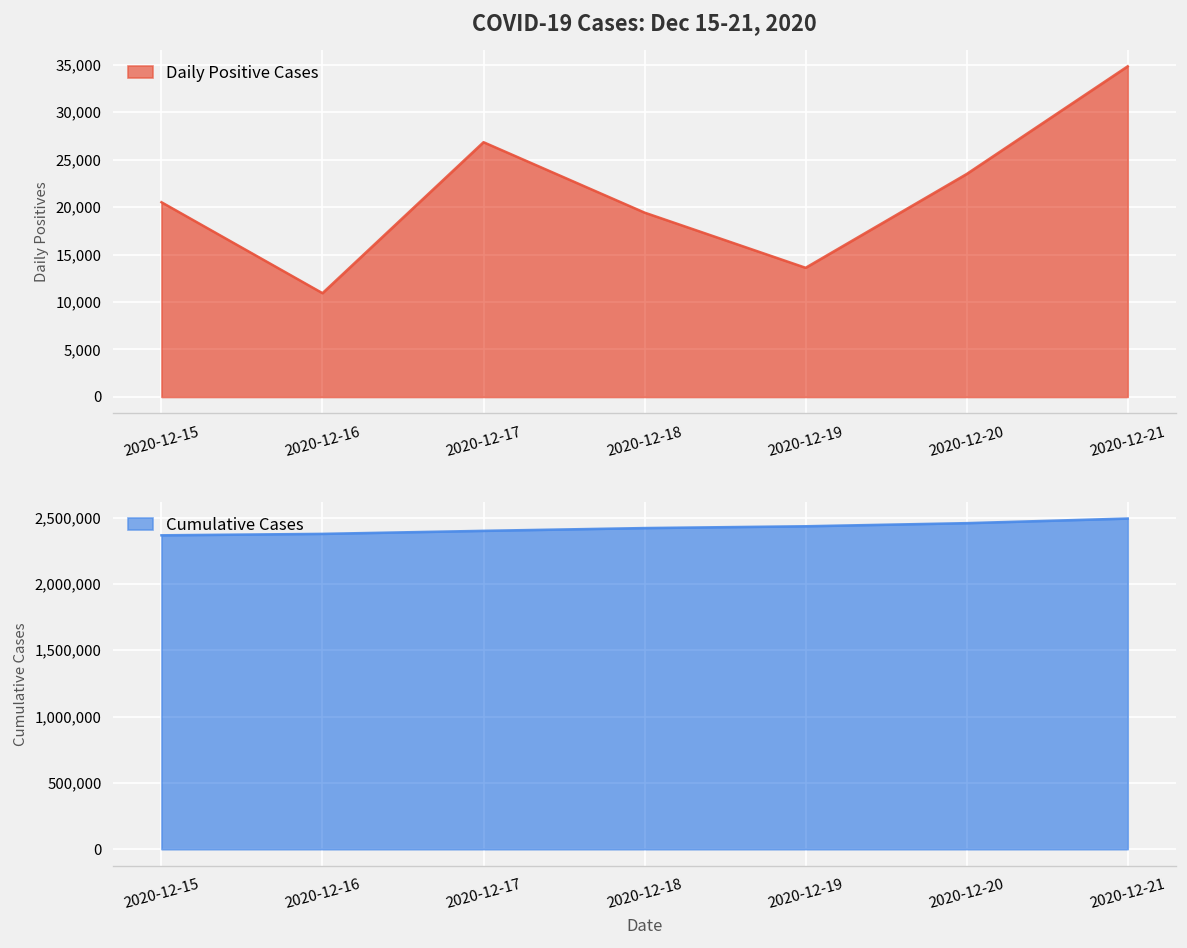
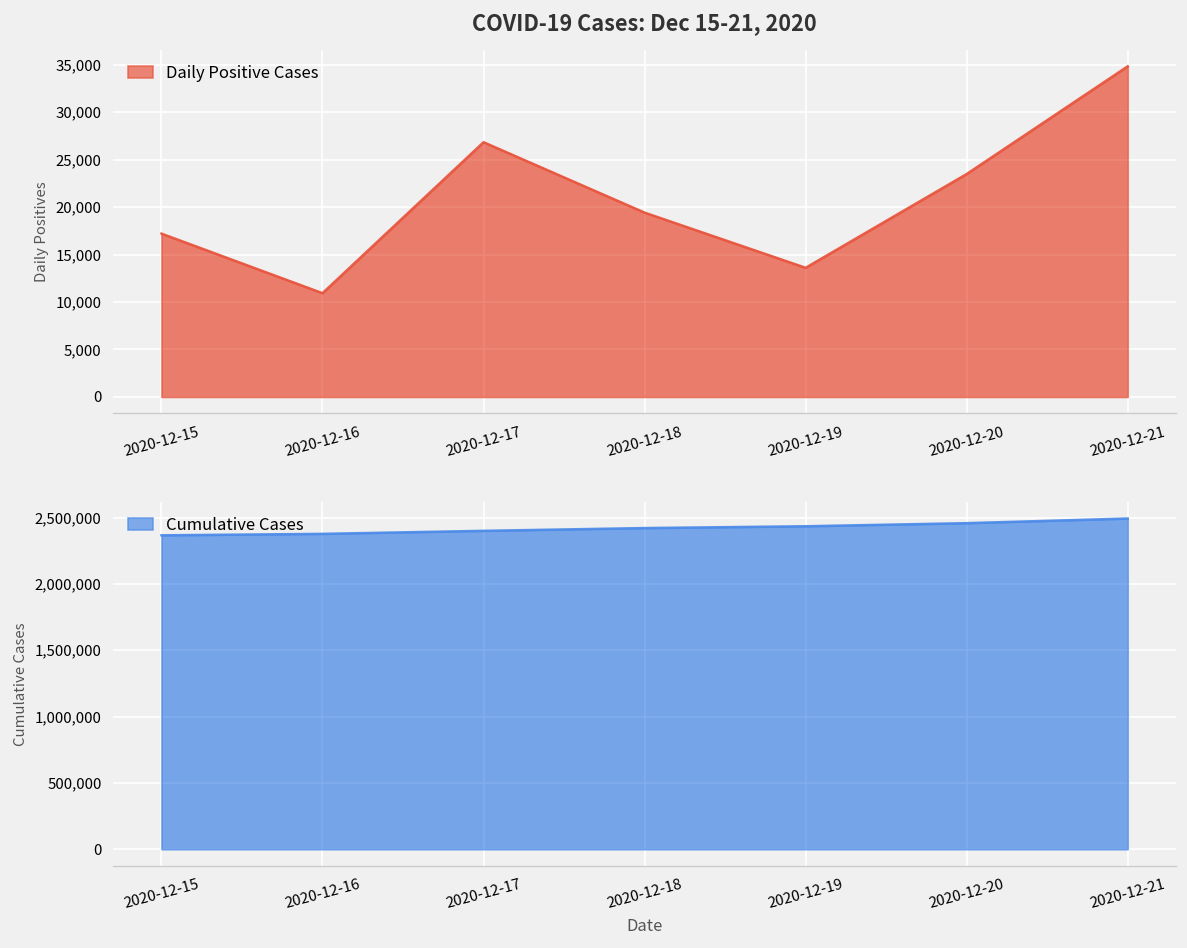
COVID-19 Cases: Dec 15-21, 2020, 2020-12-15: 21,000 -> 17,000
